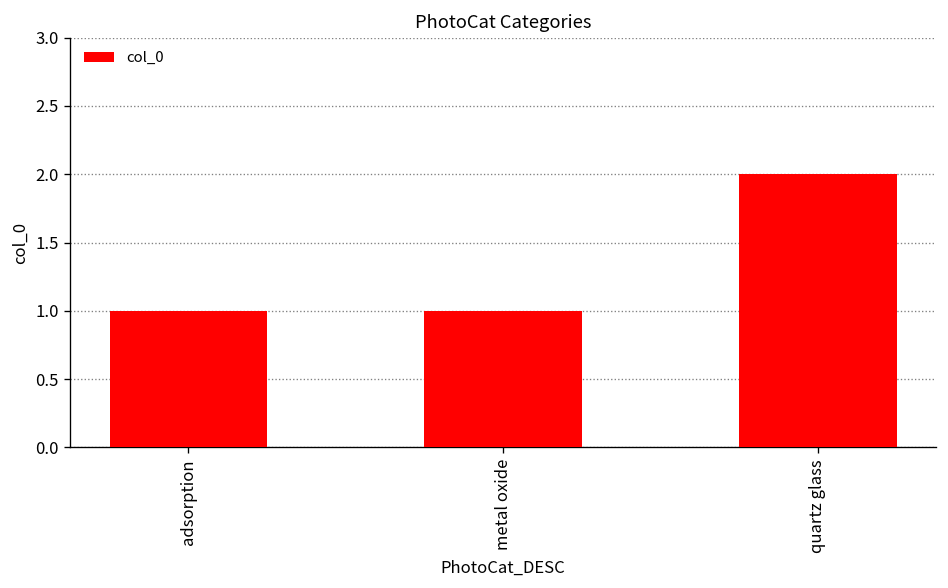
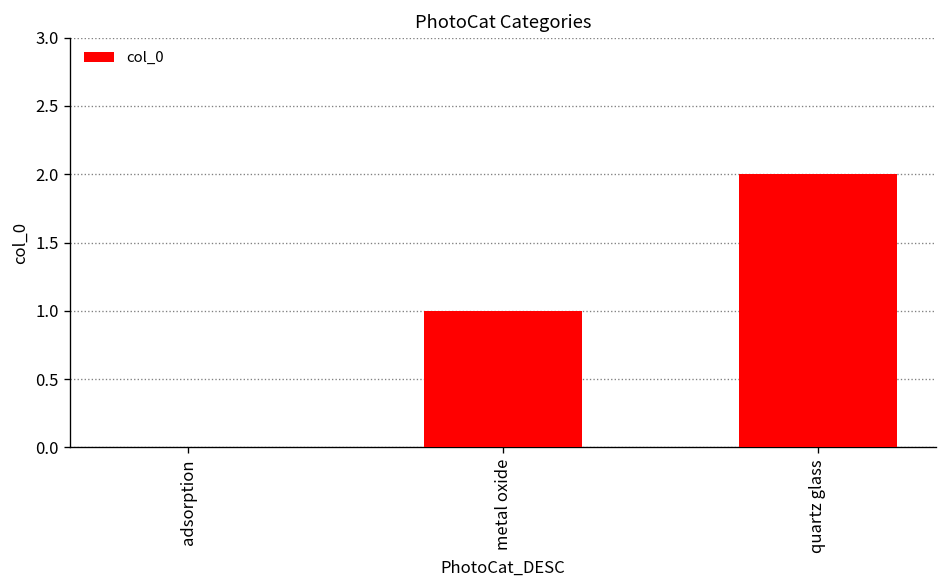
adsorption: 1 -> 0
